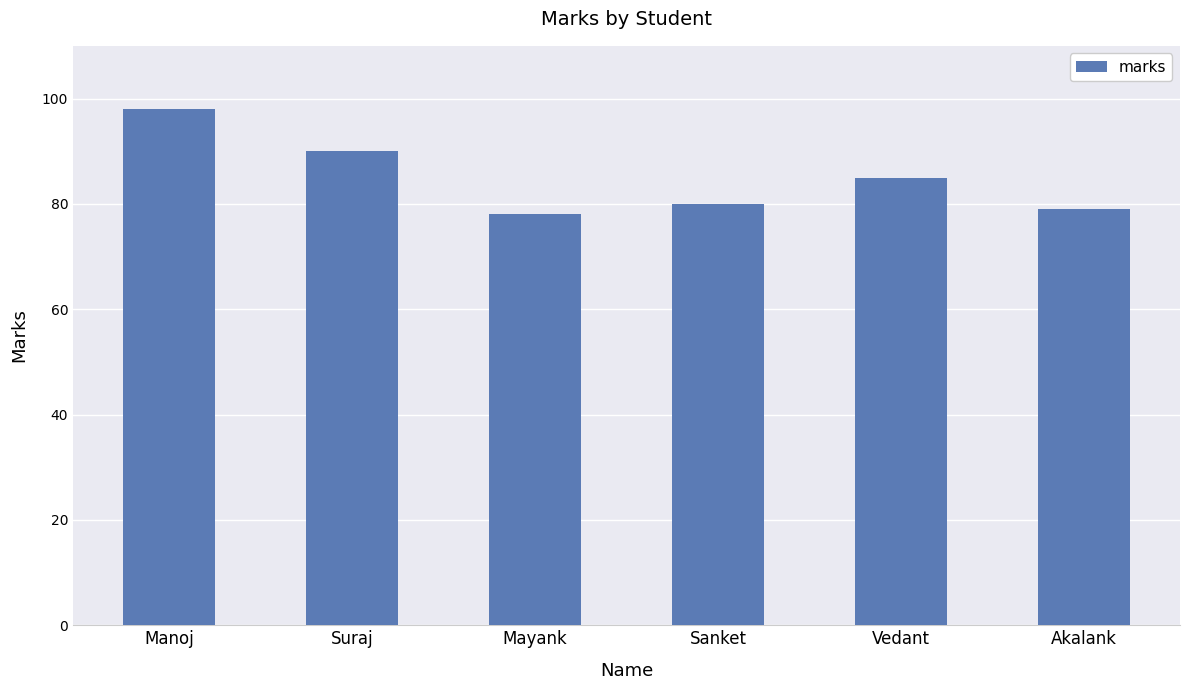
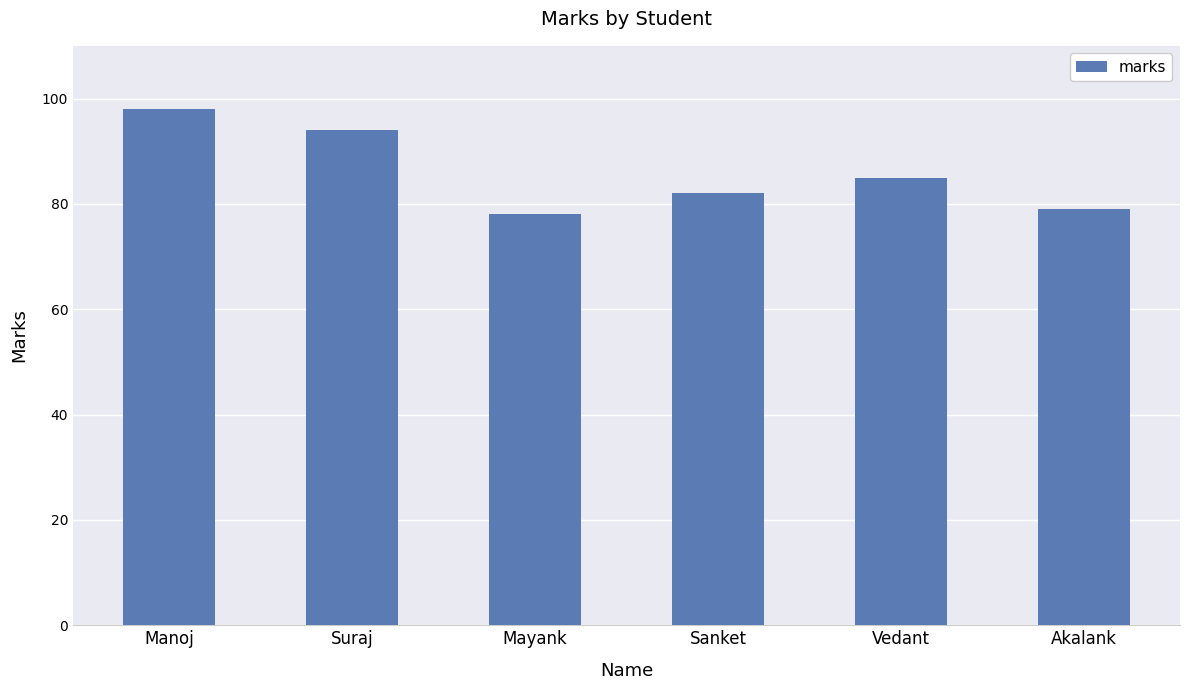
Suraj: 90 -> 94
Sanket: 80 -> 82
